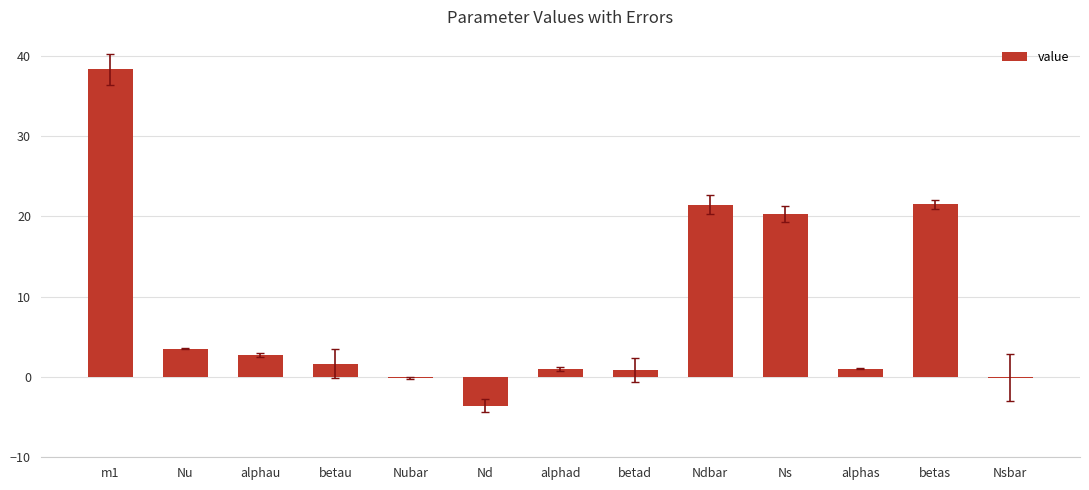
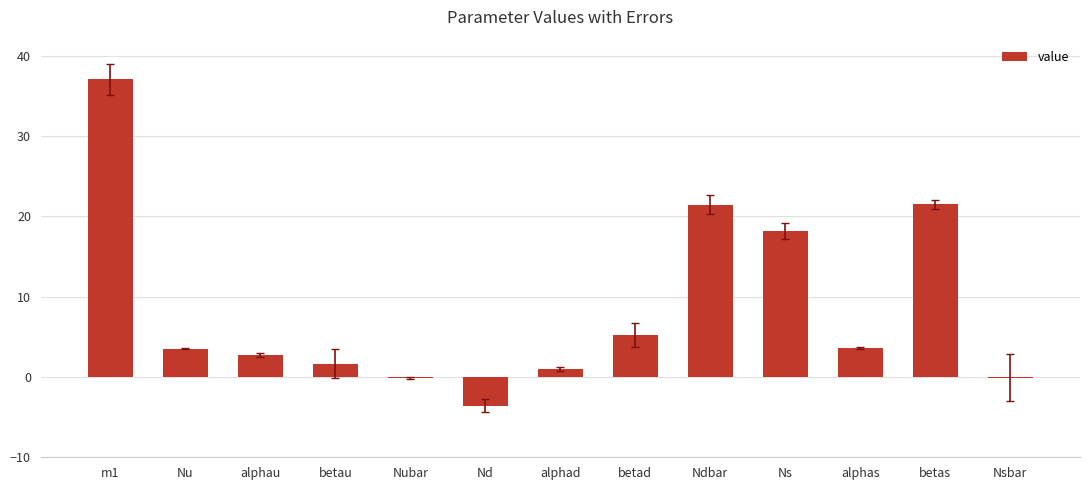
value, m1: 38 -> 37
value, betad: 1 -> 5
value, Ns: 20 -> 18
value, alphas: 1 -> 4
